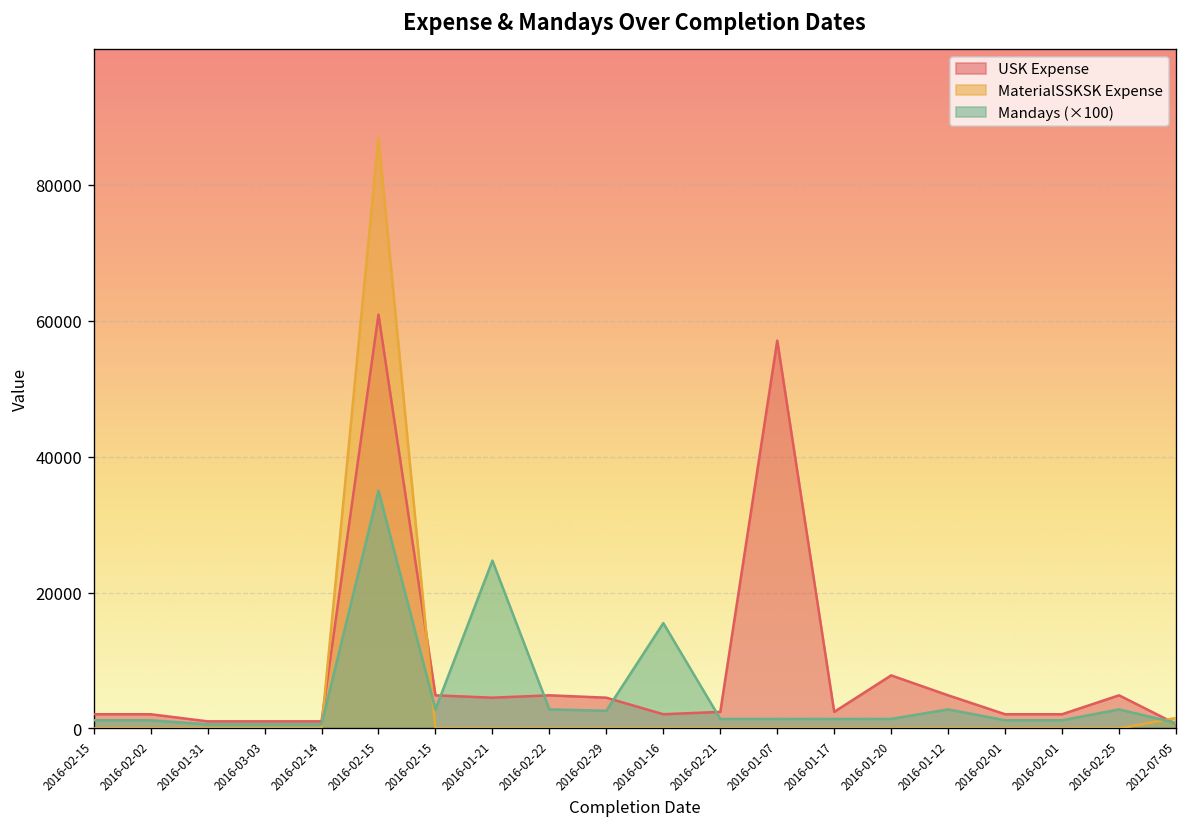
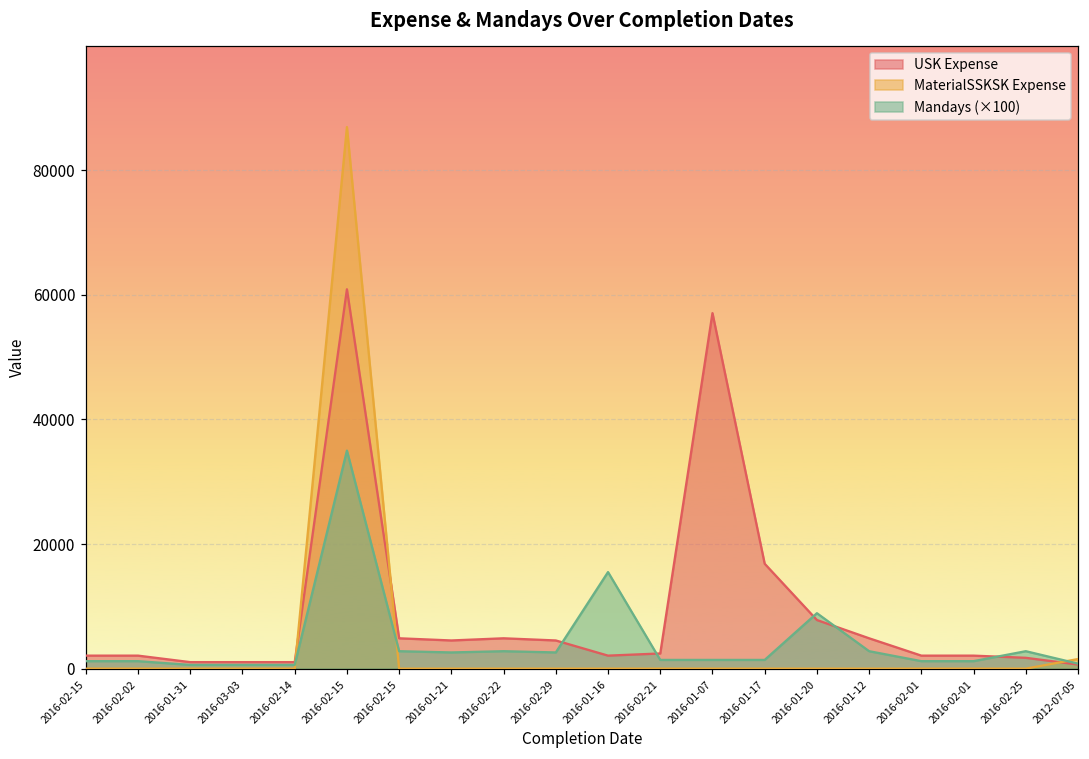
Mandays (×100), 2016-01-21: 25000 -> 3000
USK Expense, 2016-01-17: 2000 -> 17000
Mandays (×100), 2016-01-20: 1000 -> 9000
USK Expense, 2016-02-25: 5000 -> 2000
